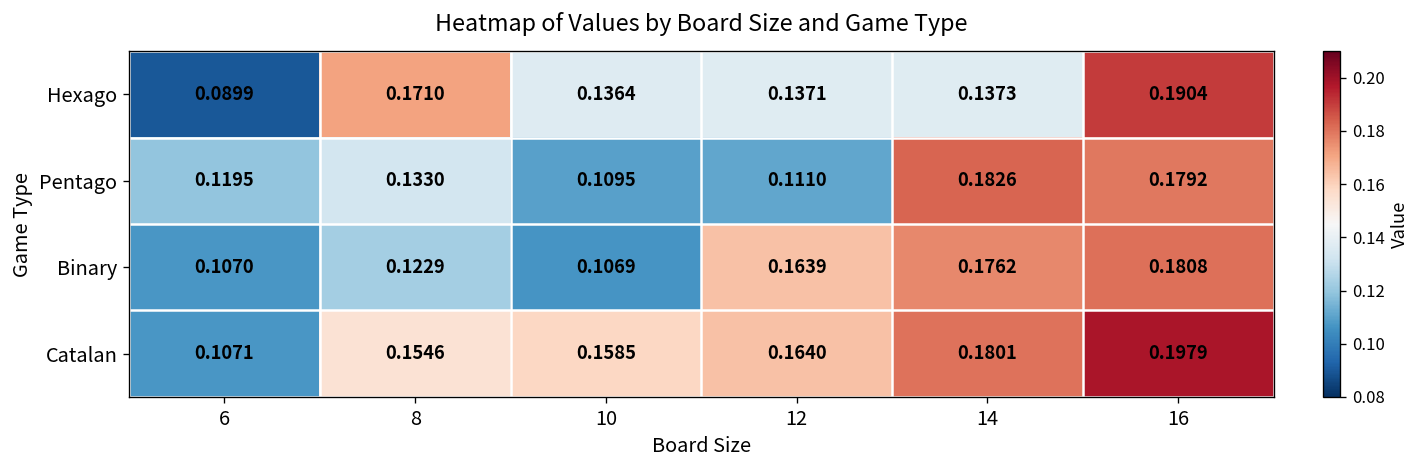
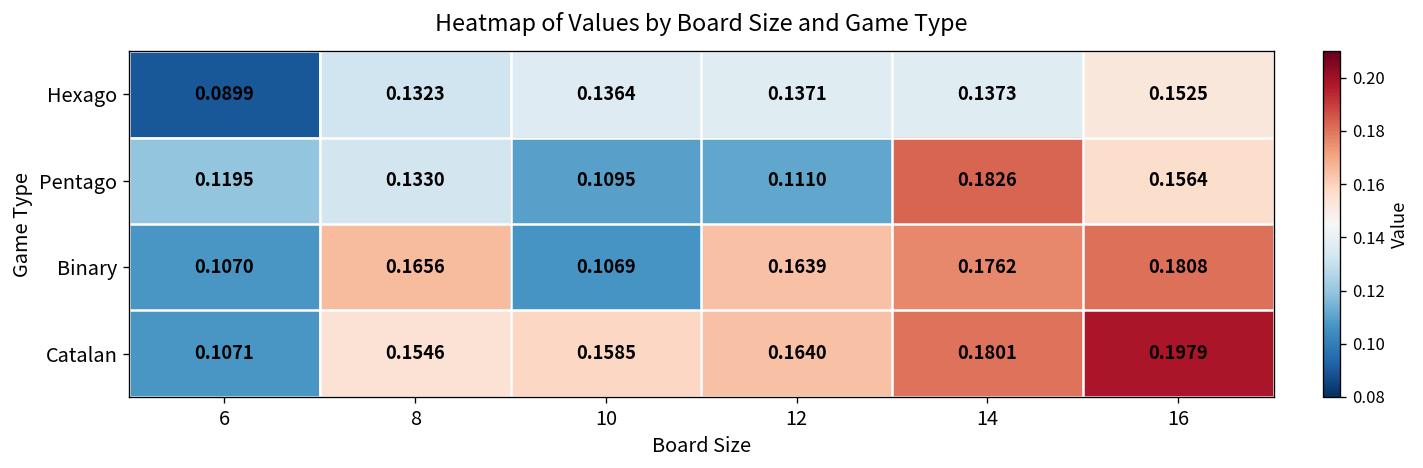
Hexago, 8: 0.1710 -> 0.1323
Hexago, 16: 0.1904 -> 0.1525
Pentago, 16: 0.1792 -> 0.1564
Binary, 8: 0.1229 -> 0.1656
